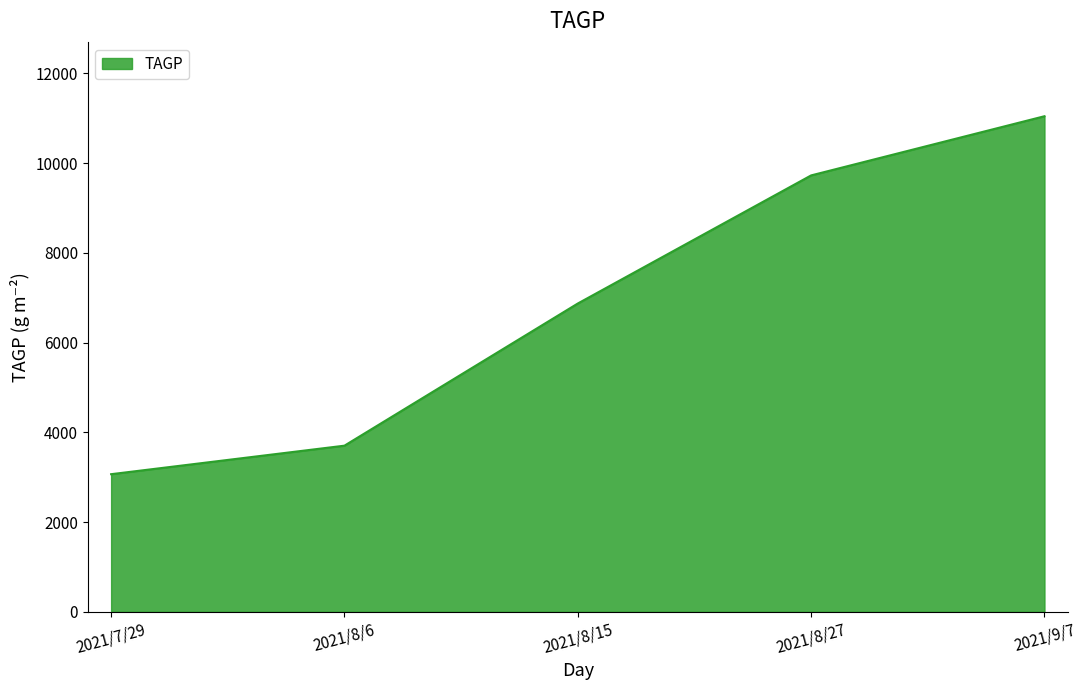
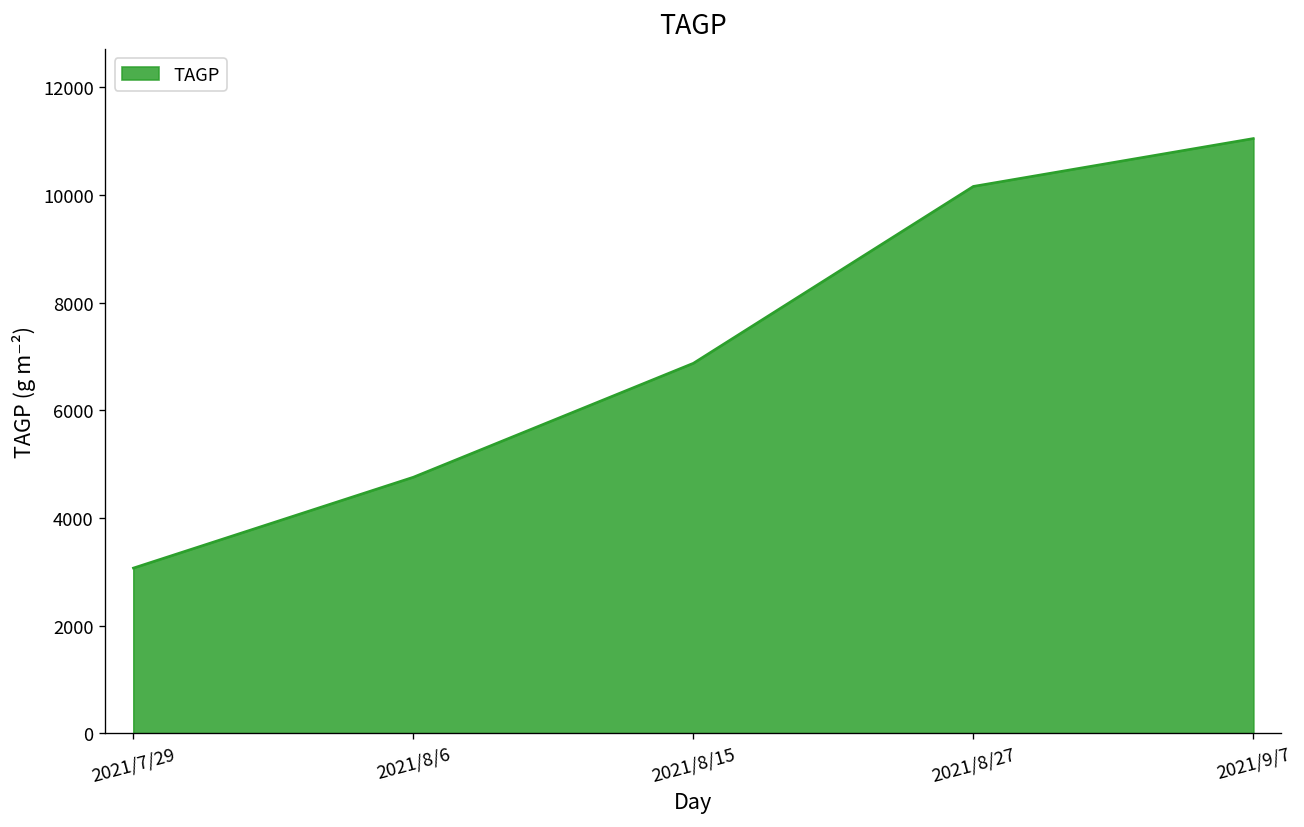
2021/8/6: 3700 -> 4800
2021/8/27: 9700 -> 10200
